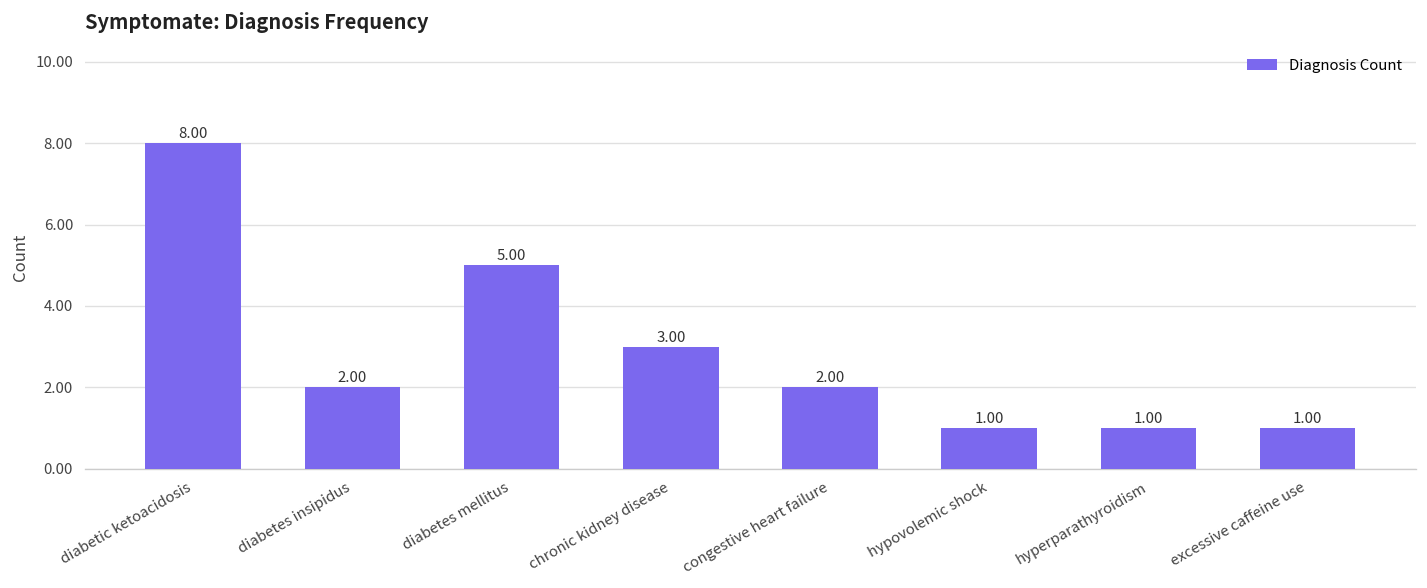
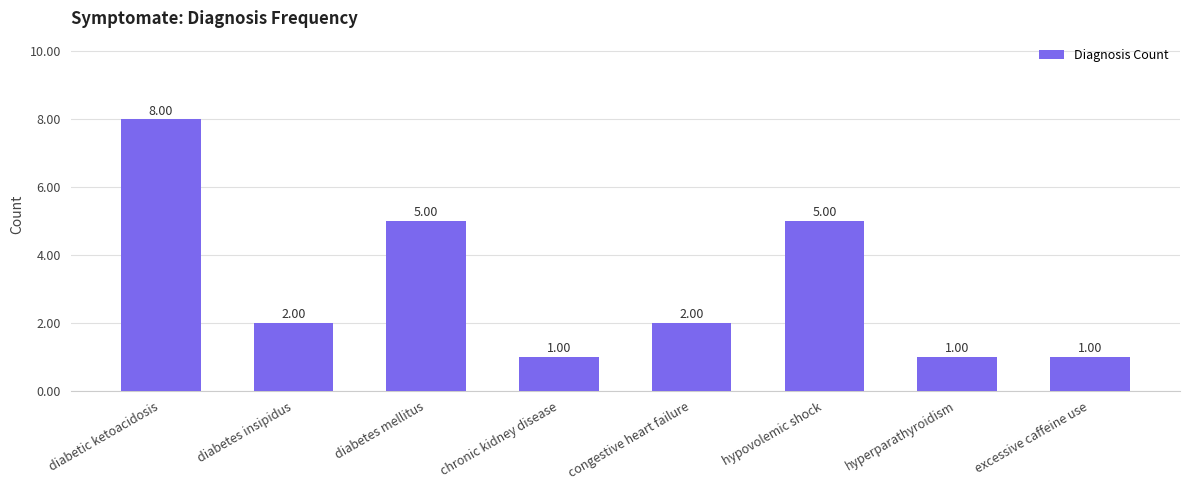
chronic kidney disease: 3.00 -> 1.00
hypovolemic shock: 1.00 -> 5.00
